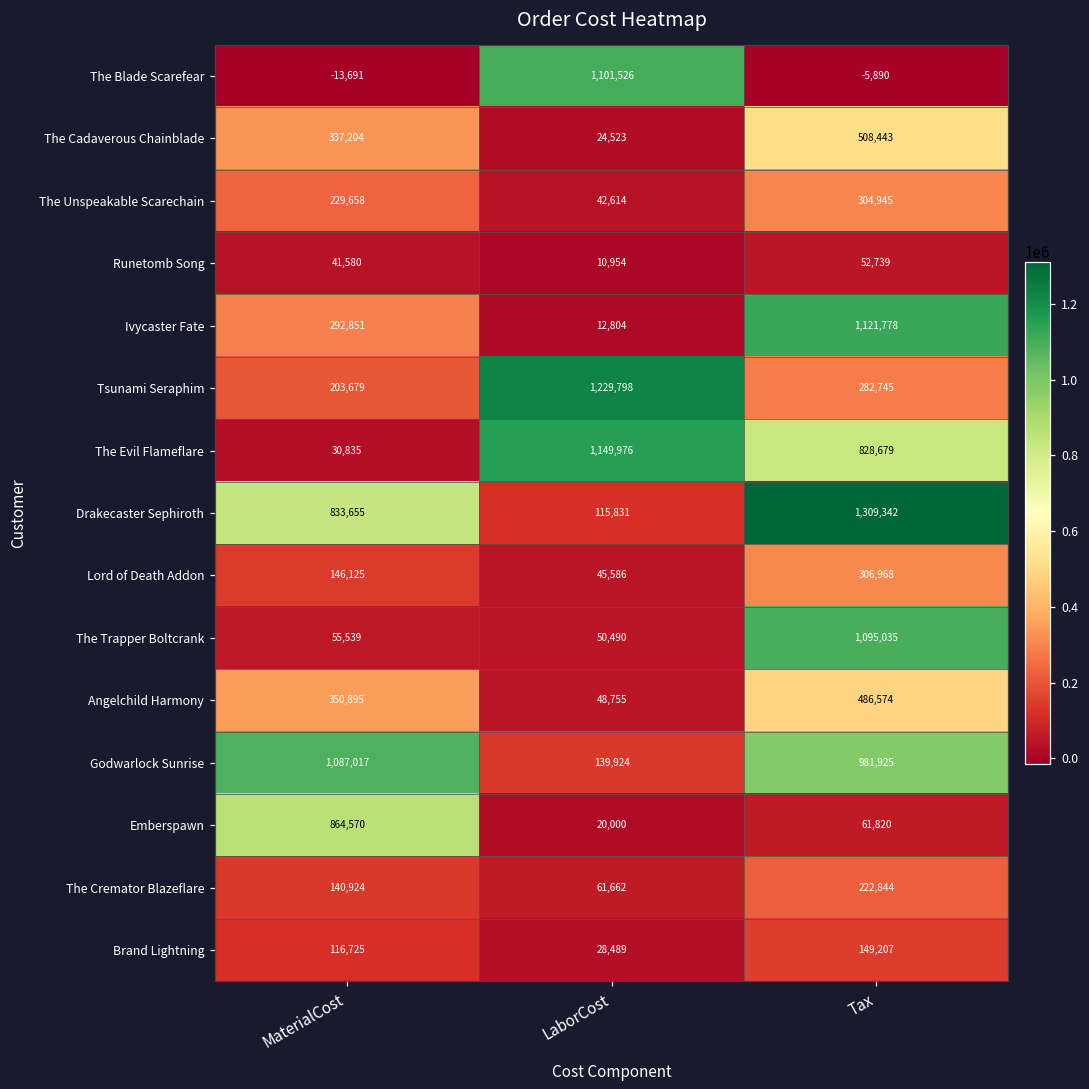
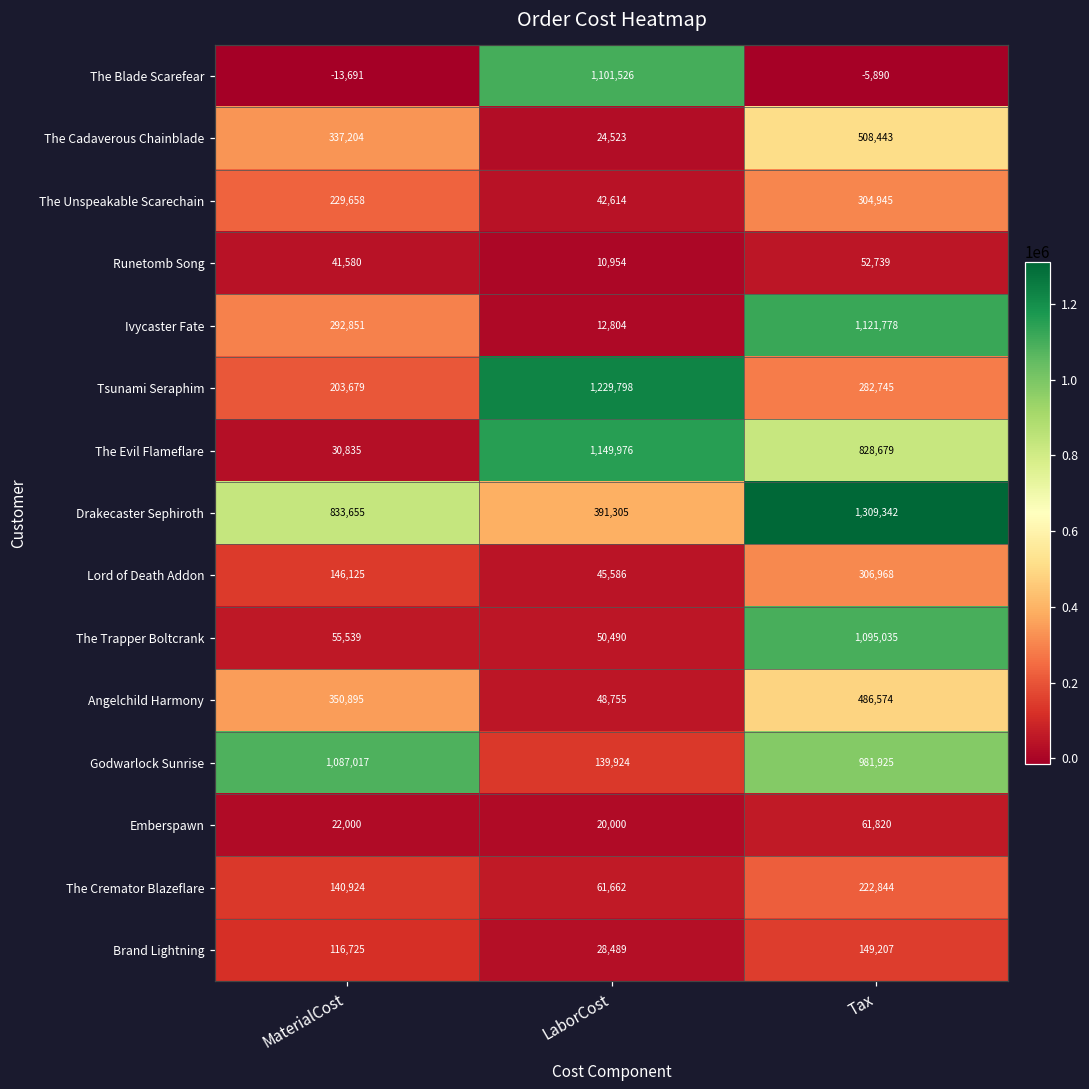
Drakecaster Sephiroth, LaborCost: 115,831 -> 391,305
Emberspawn, MaterialCost: 864,570 -> 22,000
